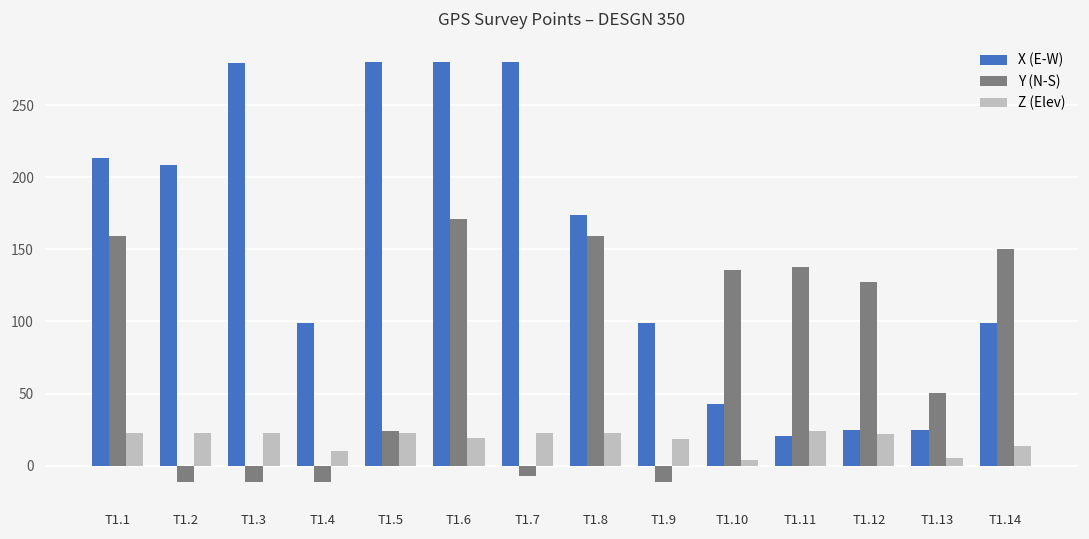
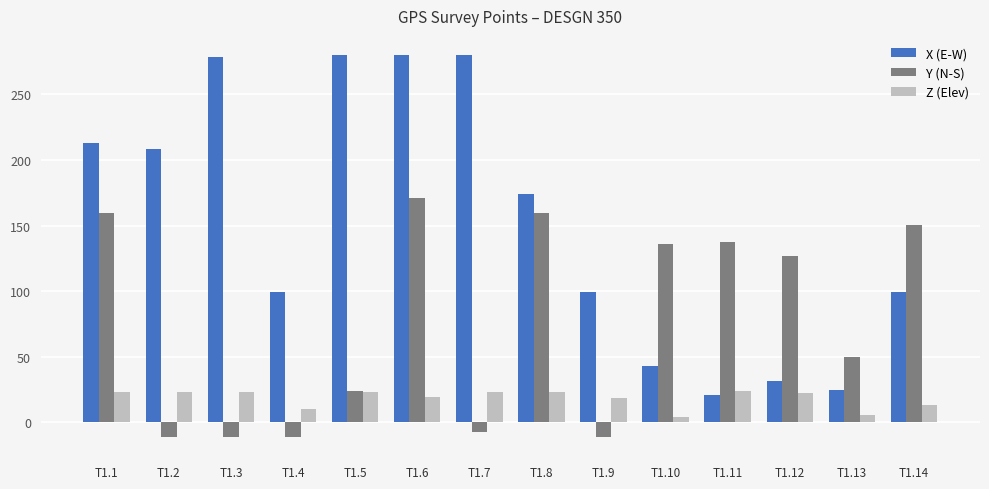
X (E-W), T1.12: 25 -> 32
